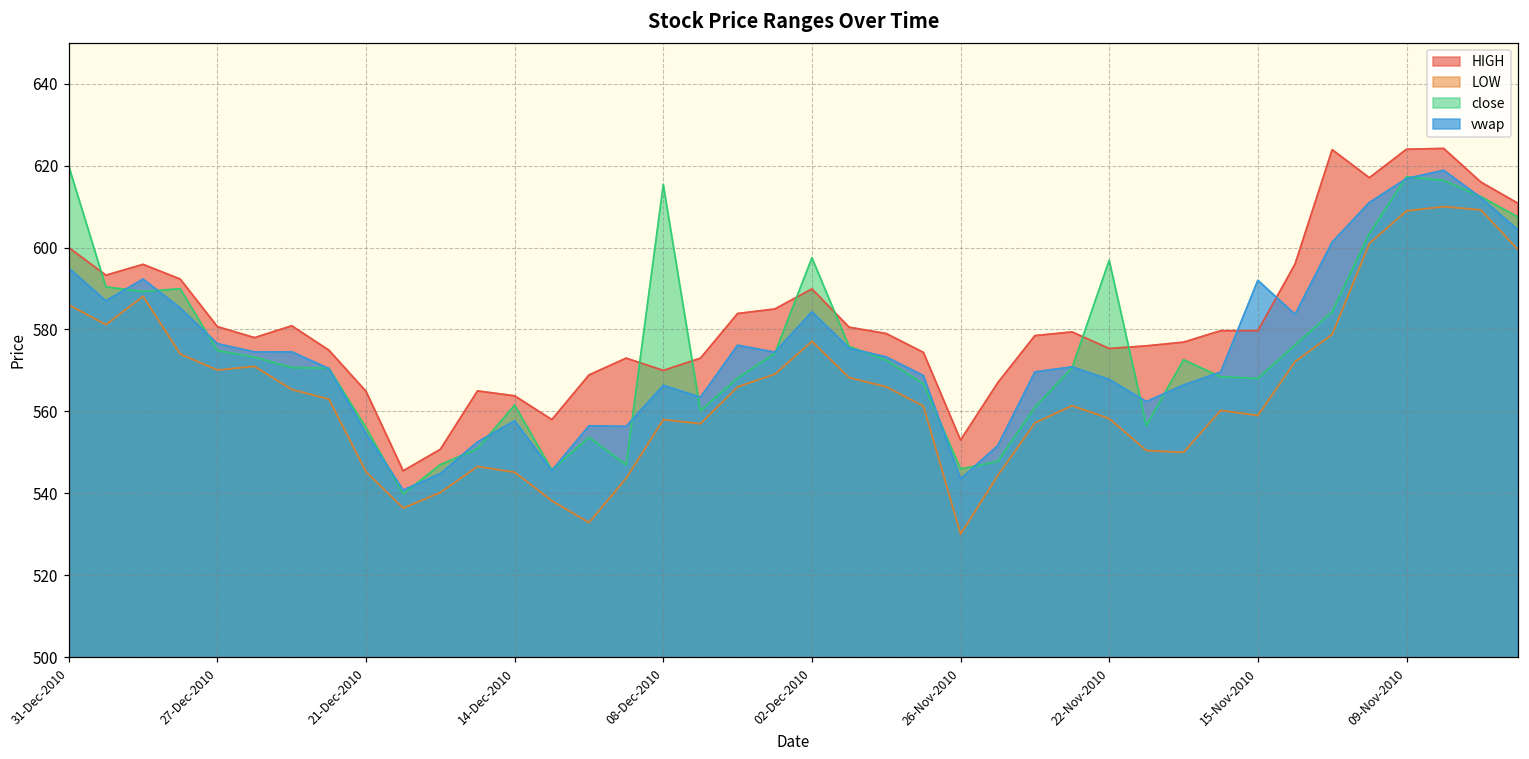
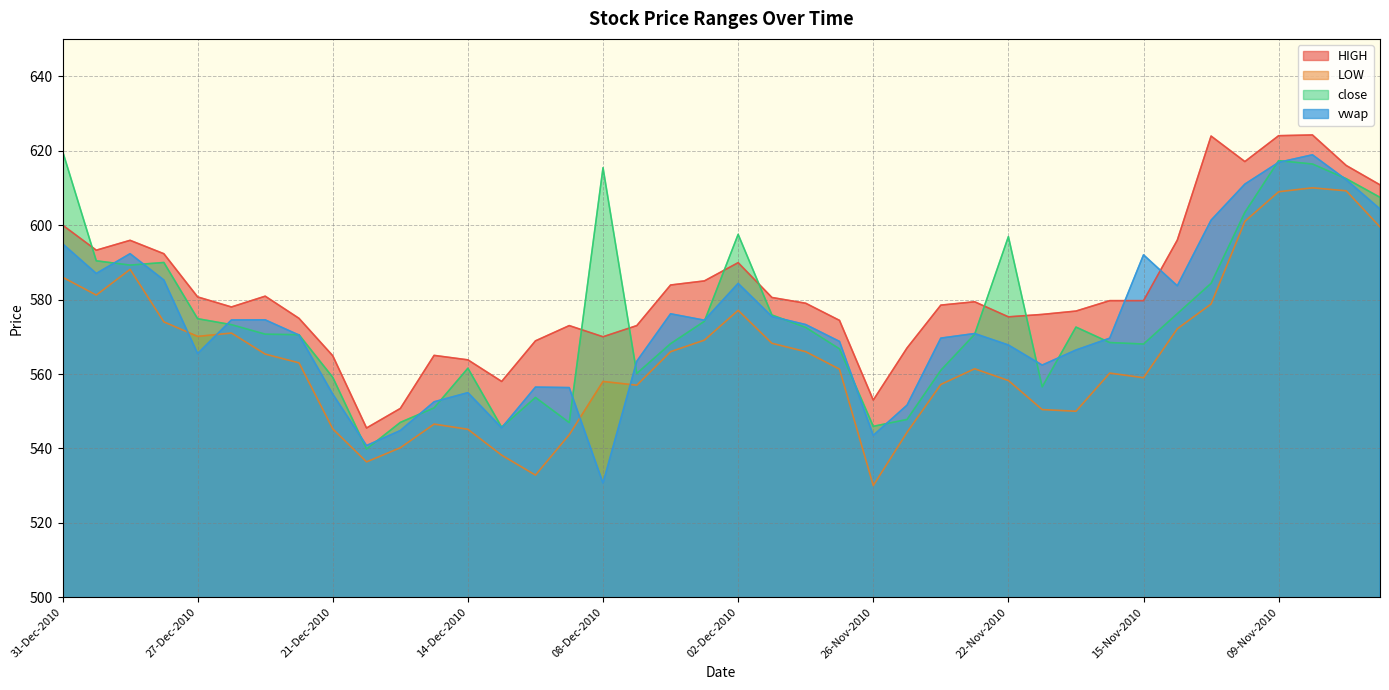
vwap, 27-Dec-2010: 577 -> 565
close, 21-Dec-2010: 556 -> 559
vwap, 14-Dec-2010: 558 -> 555
vwap, 08-Dec-2010: 566 -> 531
